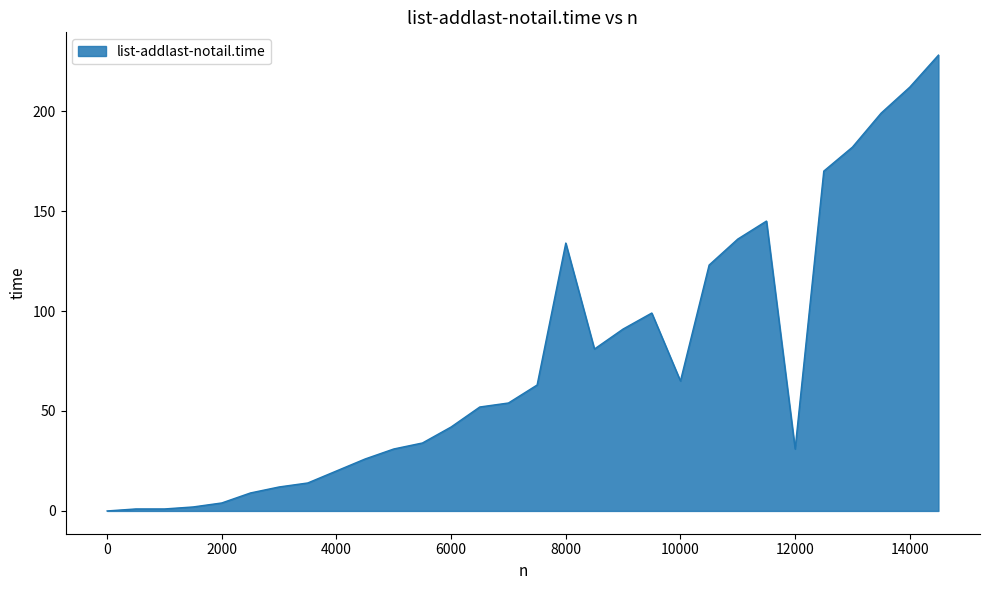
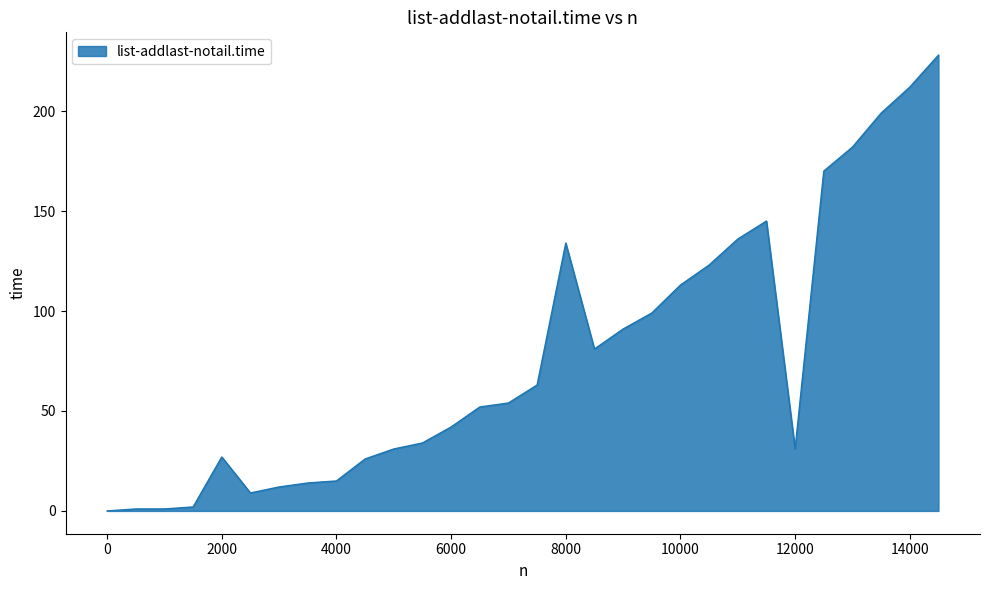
2000: 4 -> 27
4000: 20 -> 15
10000: 65 -> 113
